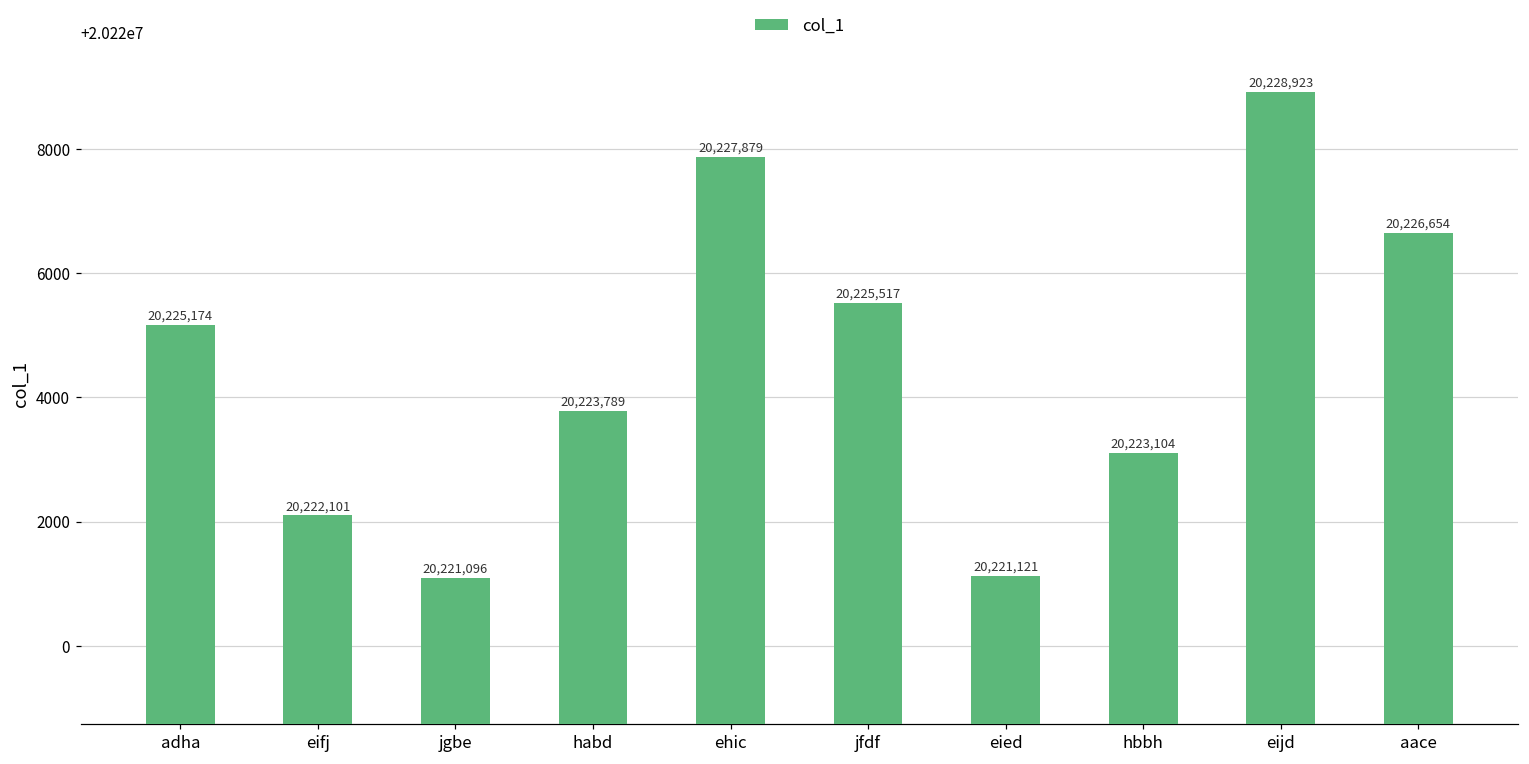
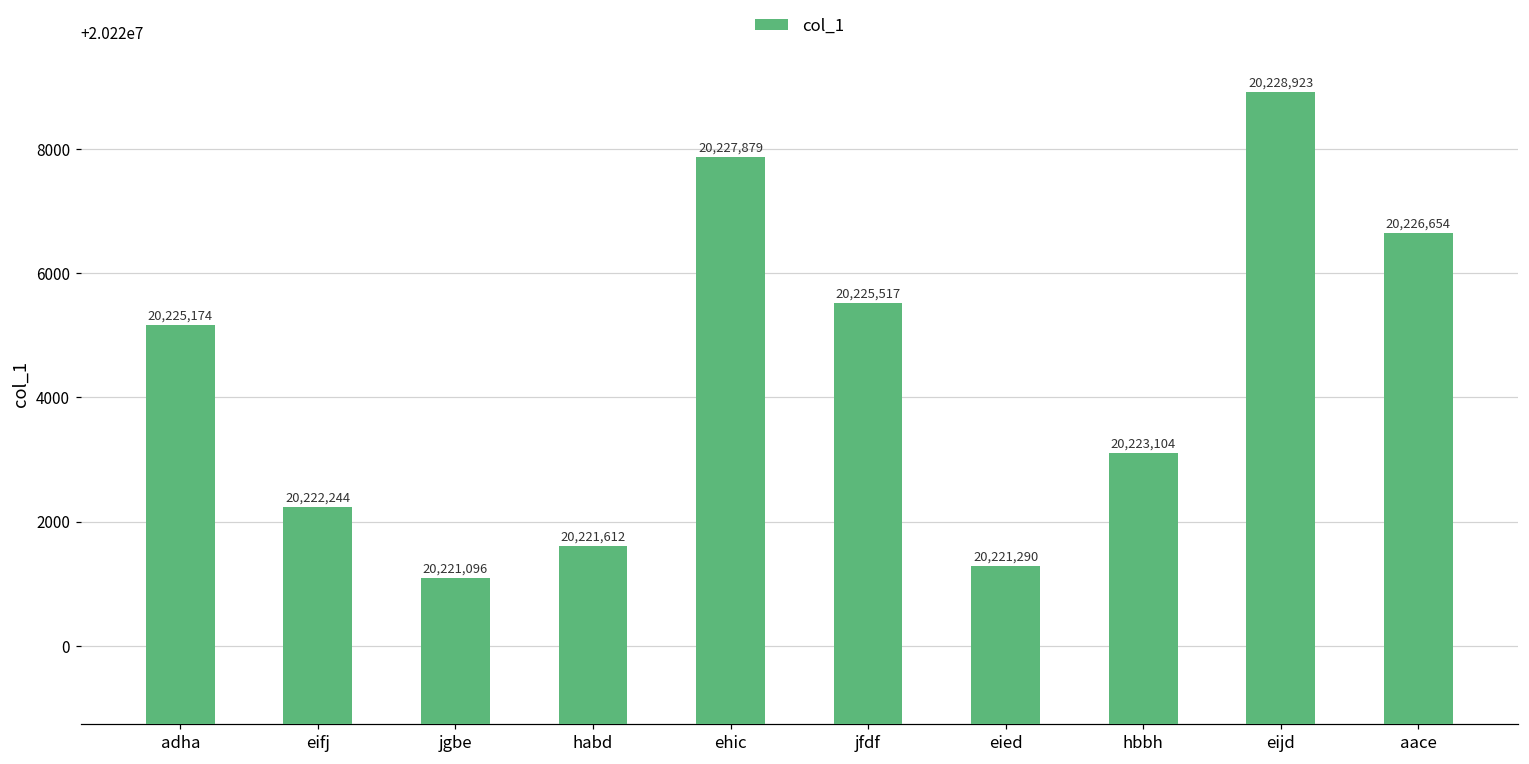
eifj: 20,222,101 -> 20,222,244
habd: 20,223,789 -> 20,221,612
eied: 20,221,121 -> 20,221,290
